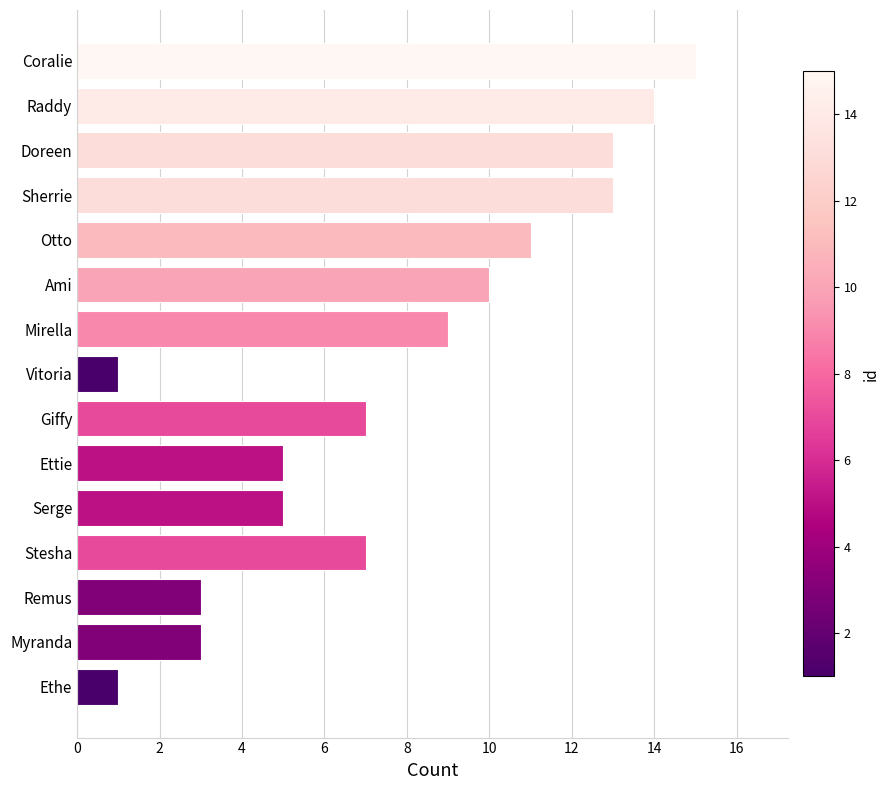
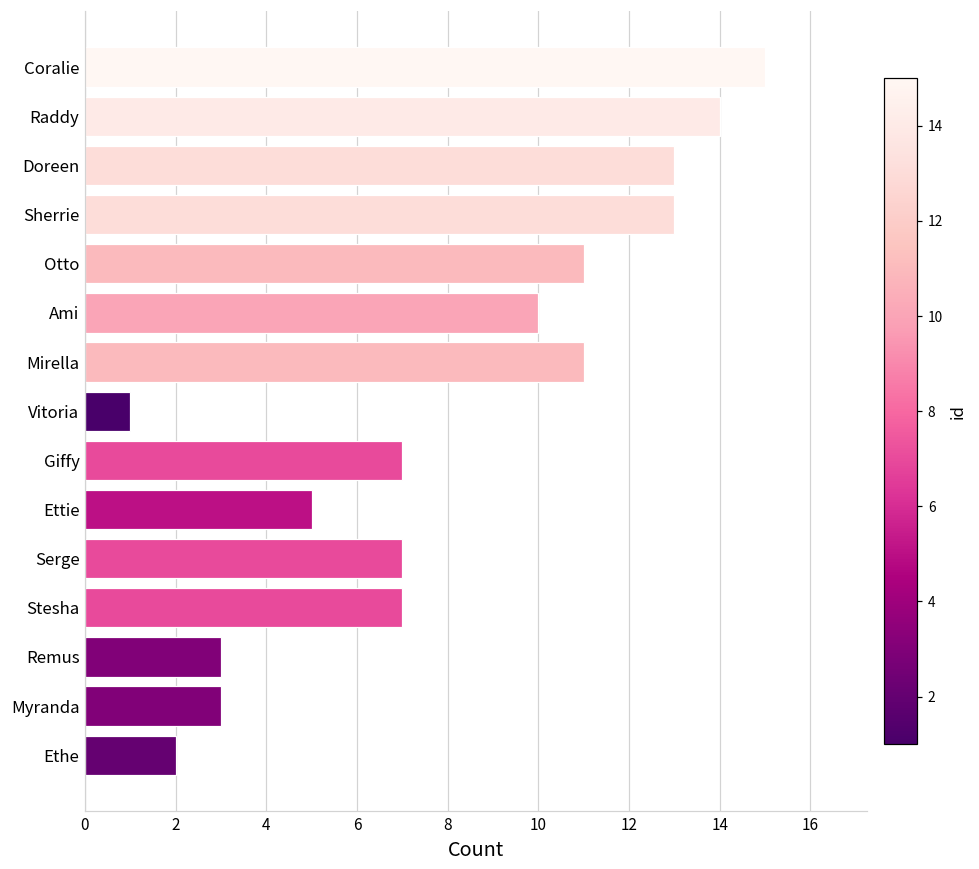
Mirella: 9 -> 11
Serge: 5 -> 7
Ethe: 1 -> 2
